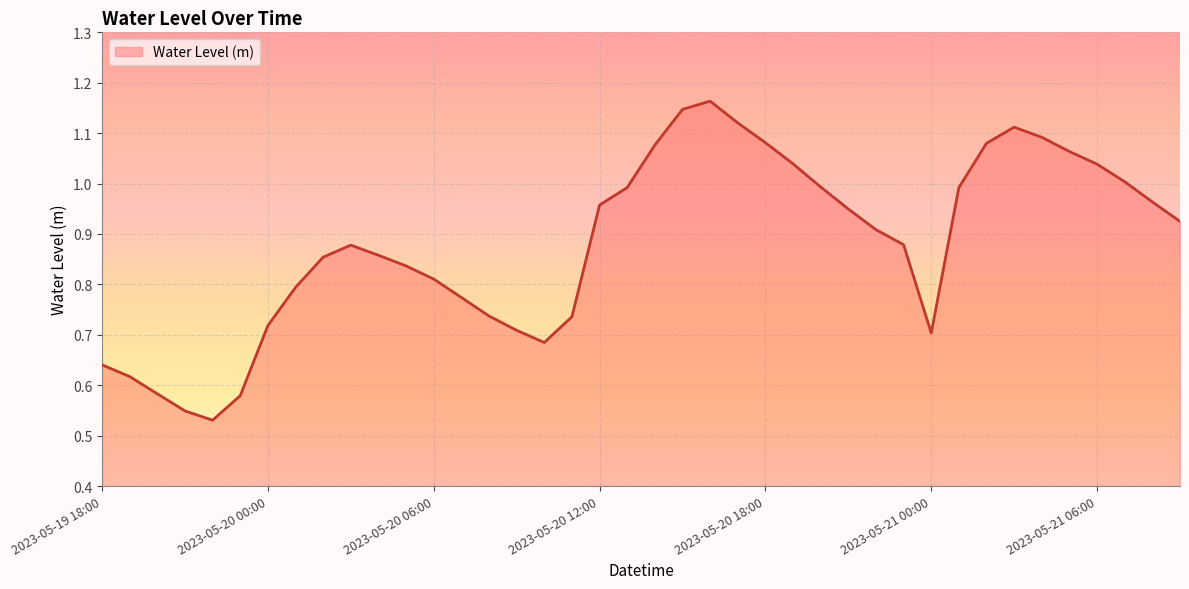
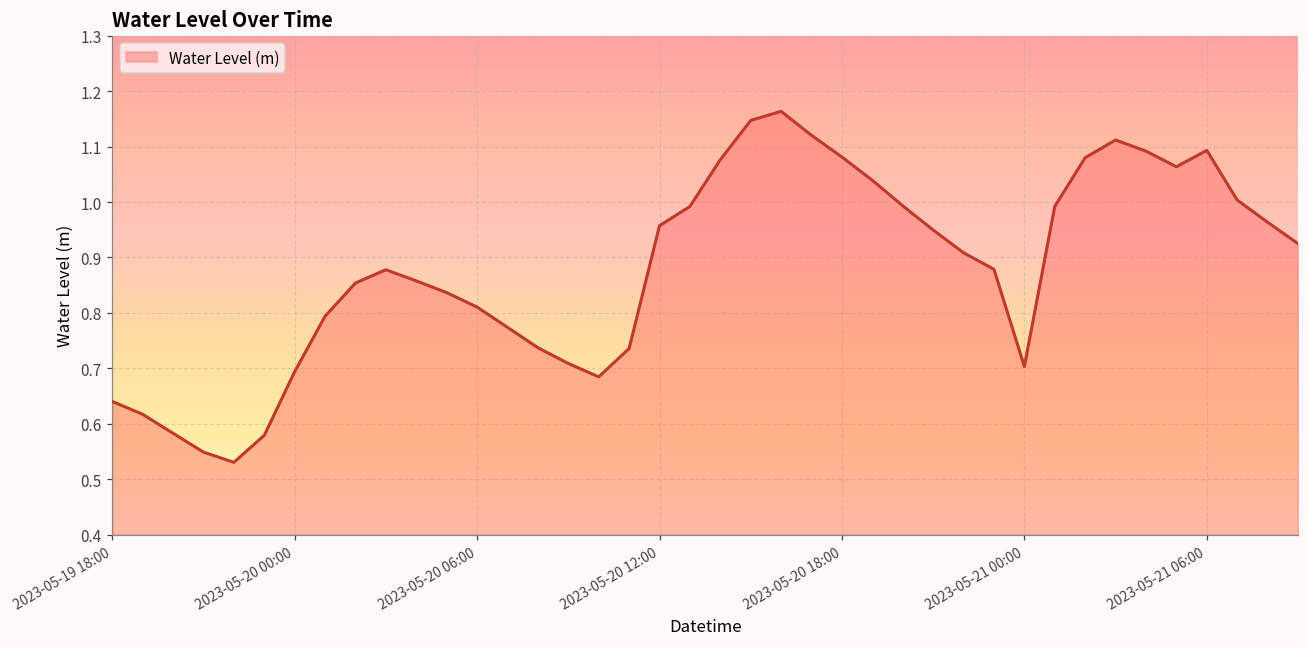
2023-05-20 00:00: 0.72 -> 0.69
2023-05-21 06:00: 1.04 -> 1.09
